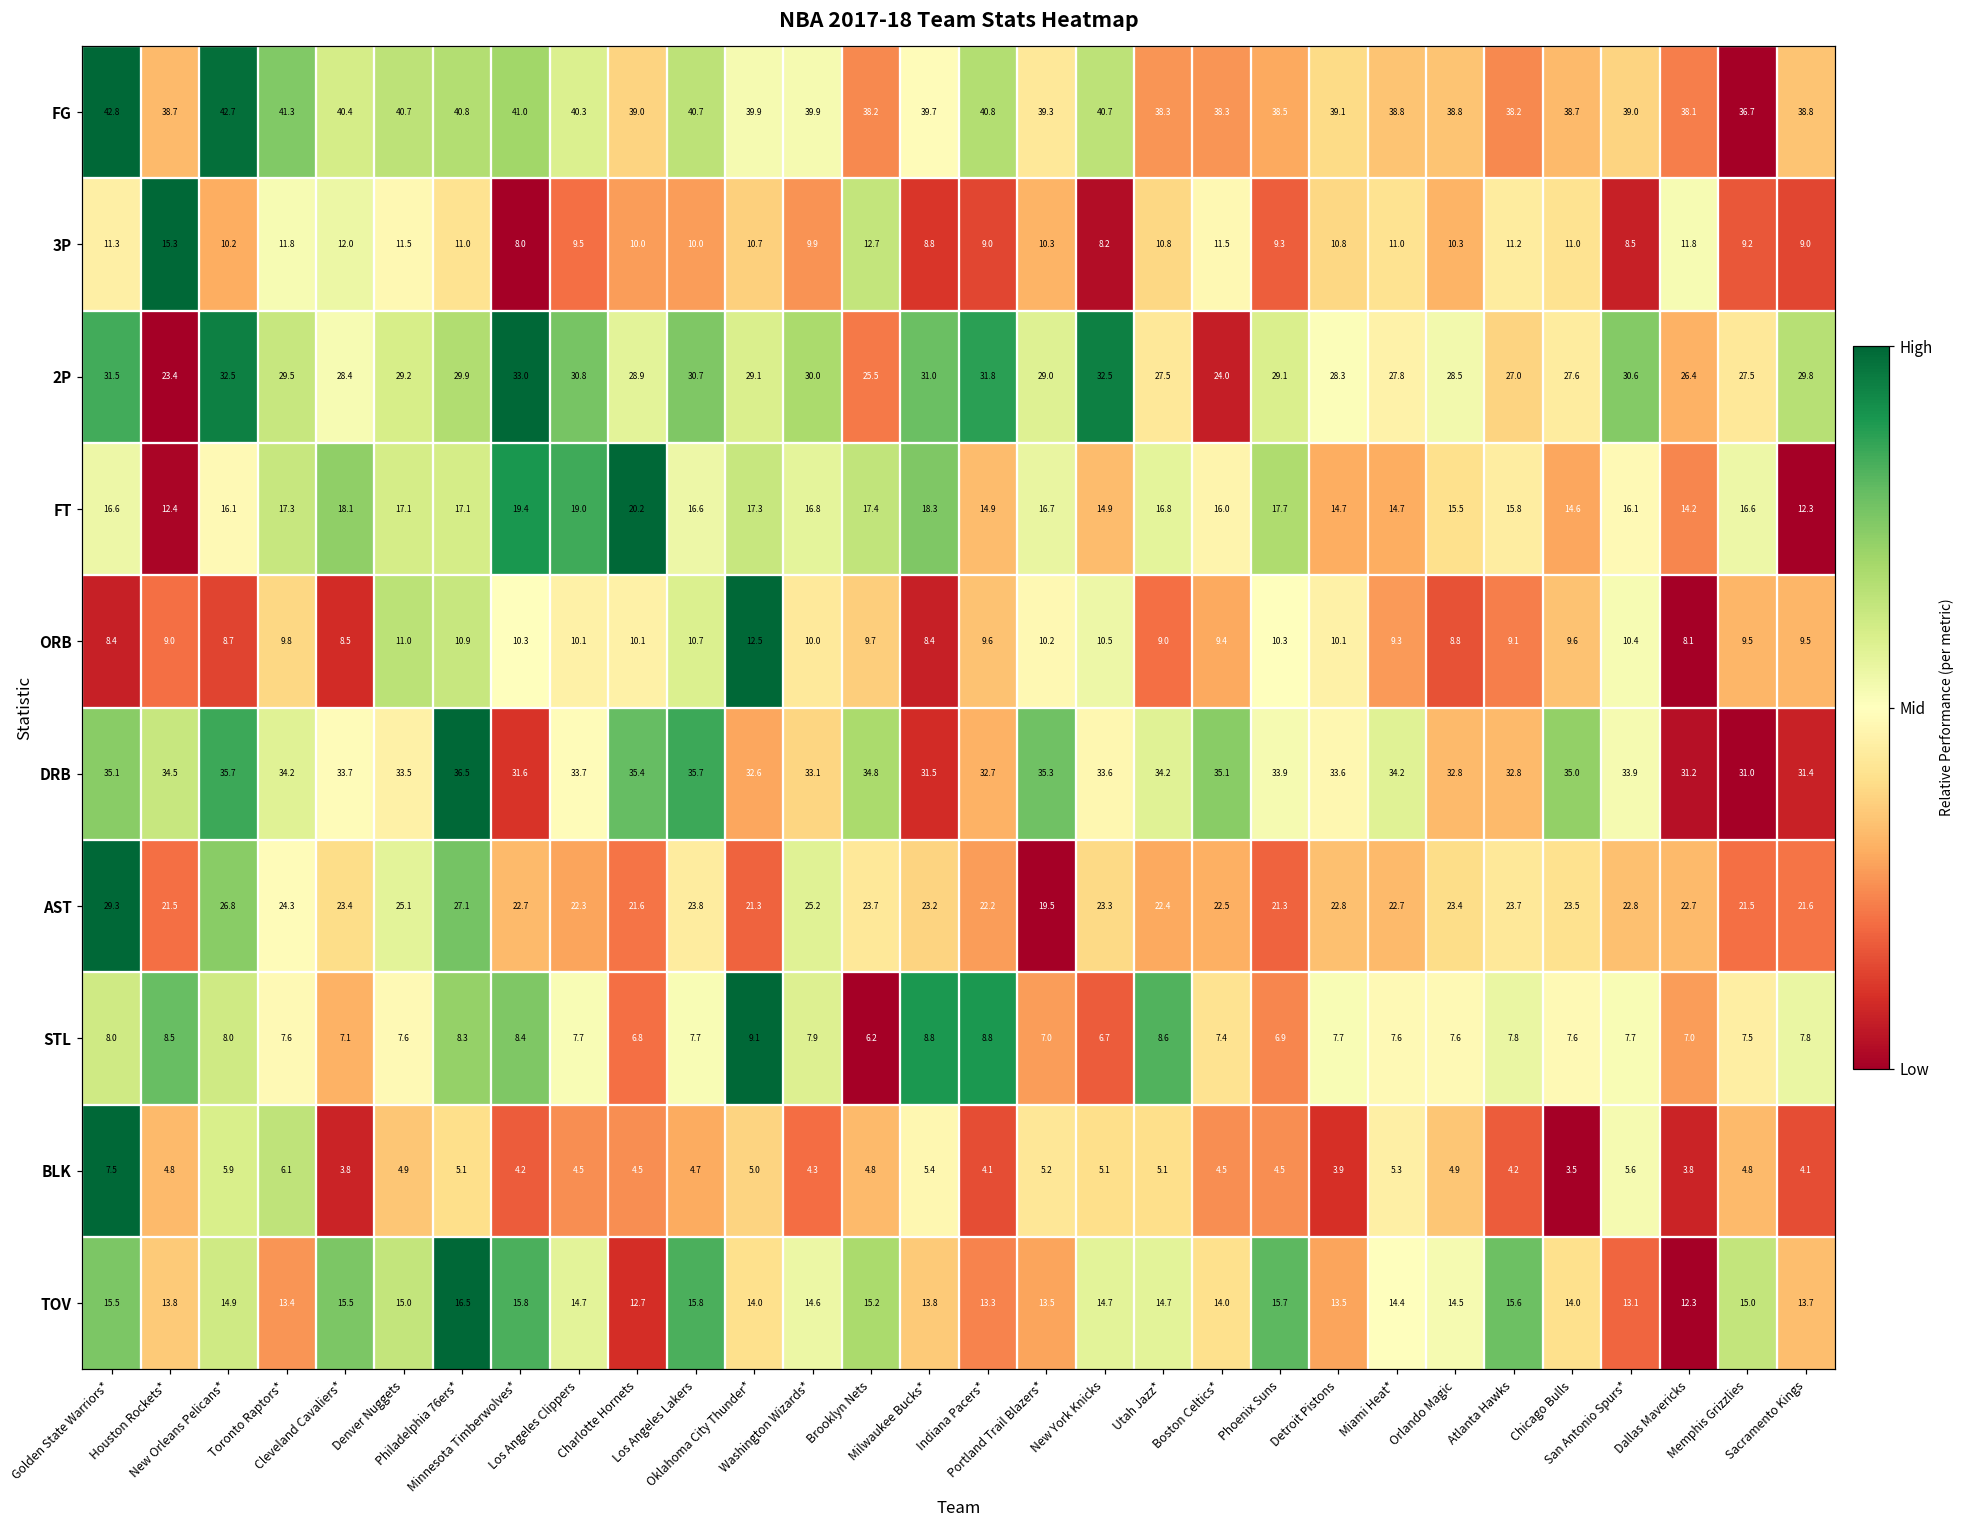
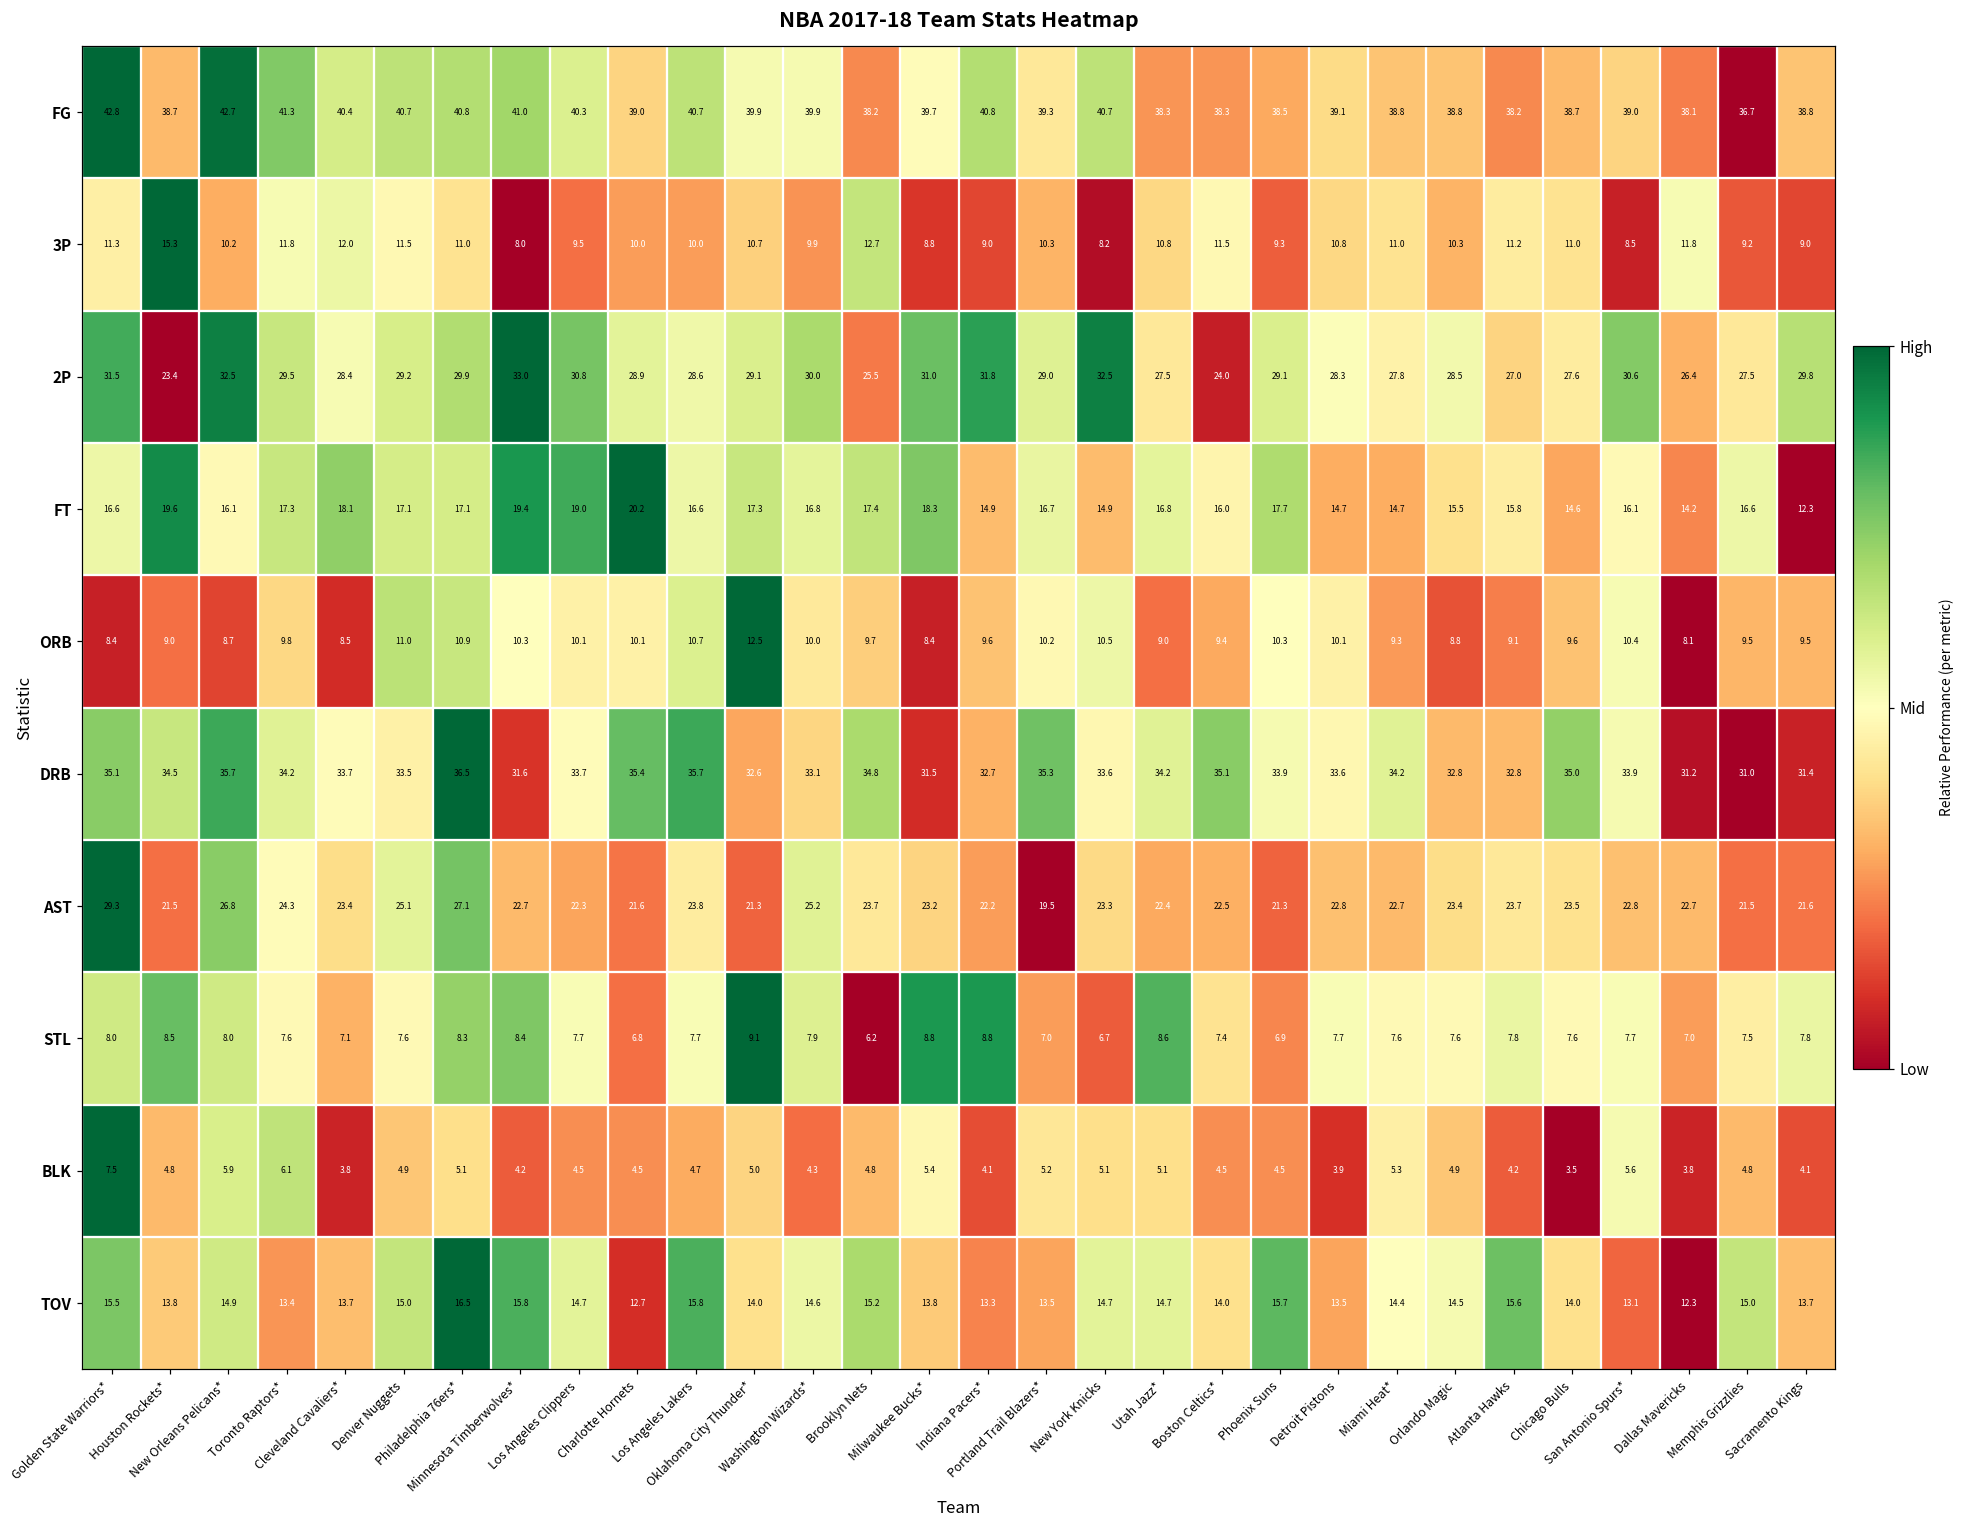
2P, Los Angeles Lakers: 30.7 -> 28.6
FT, Houston Rockets*: 12.4 -> 19.6
TOV, Cleveland Cavaliers*: 15.5 -> 13.7
